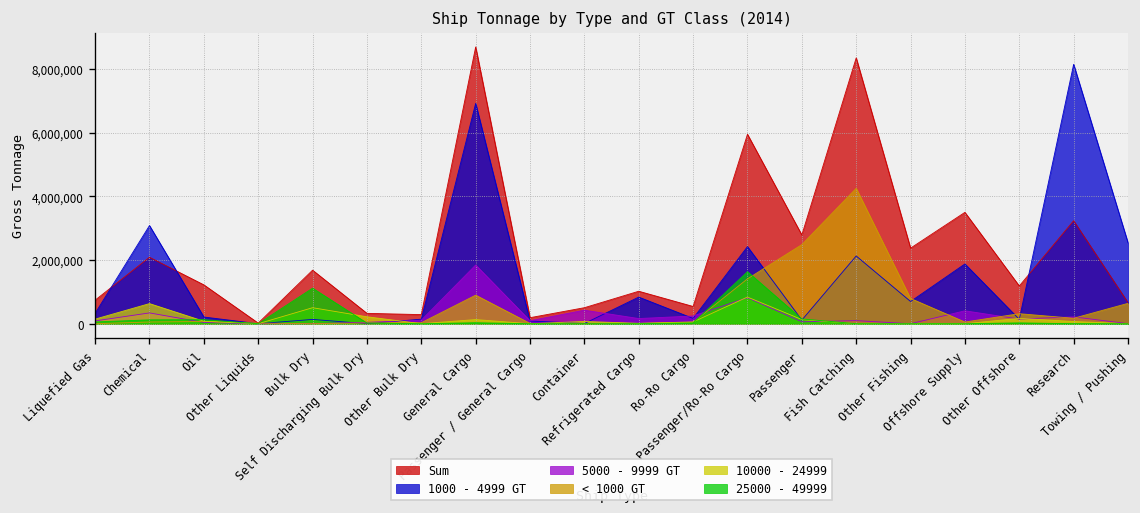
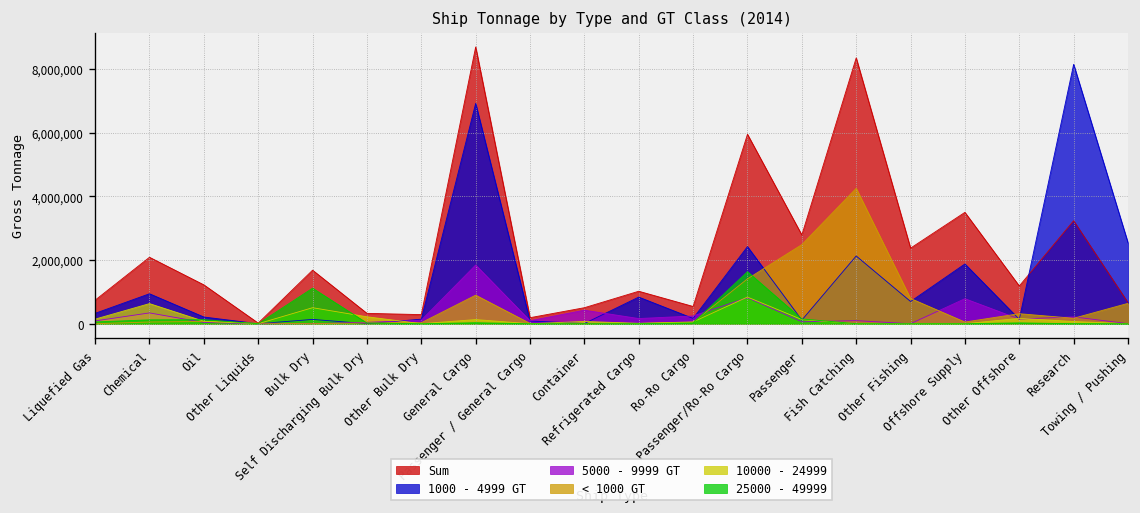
1000 - 4999 GT, Chemical: 3,100,000 -> 900,000
5000 - 9999 GT, Offshore Supply: 400,000 -> 800,000
